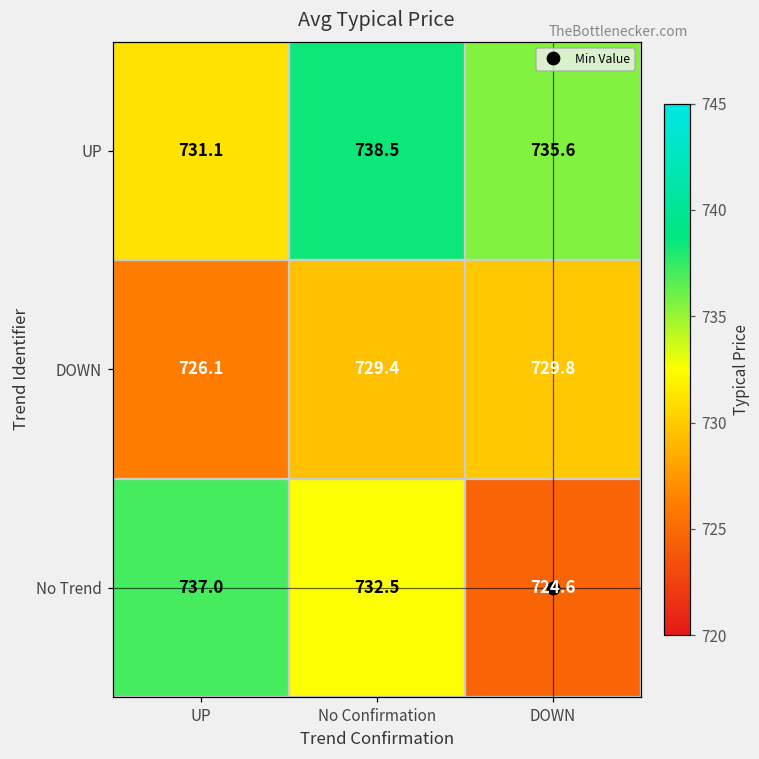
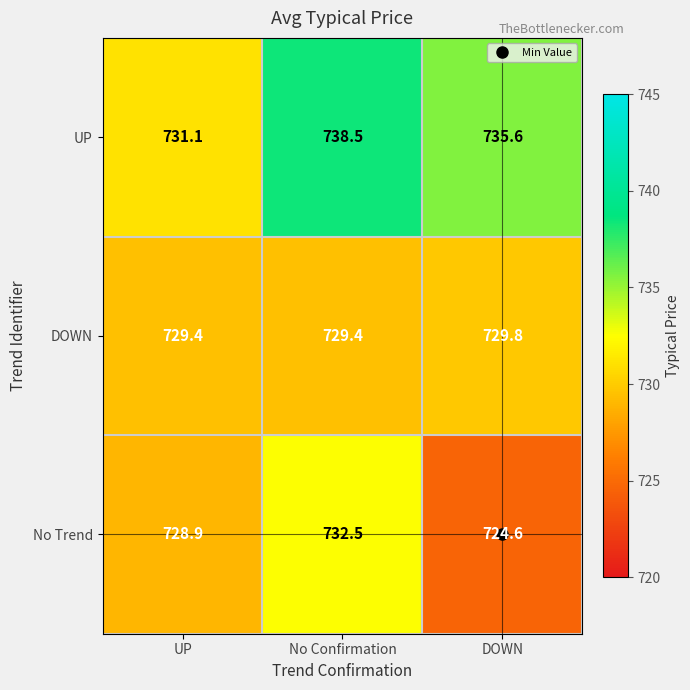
DOWN, UP: 726.1 -> 729.4
No Trend, UP: 737.0 -> 728.9
